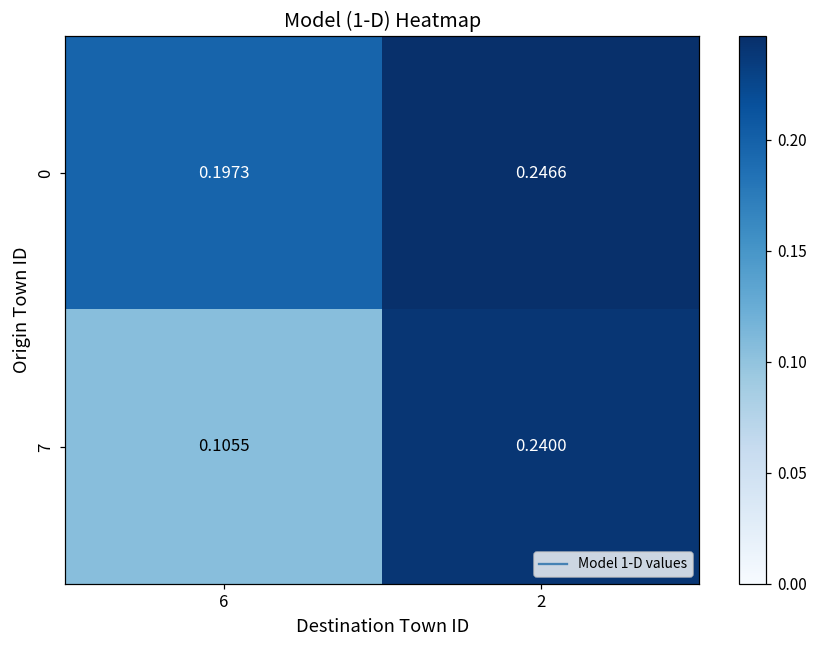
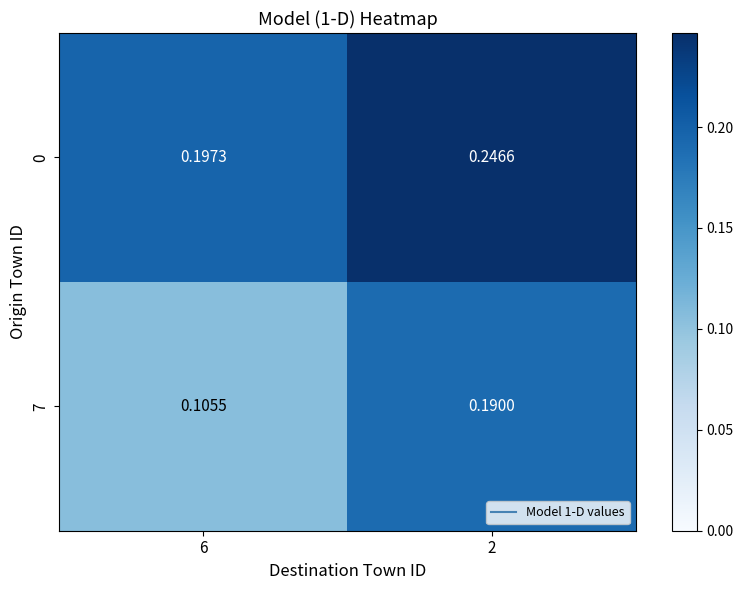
7, 2: 0.2400 -> 0.1900
